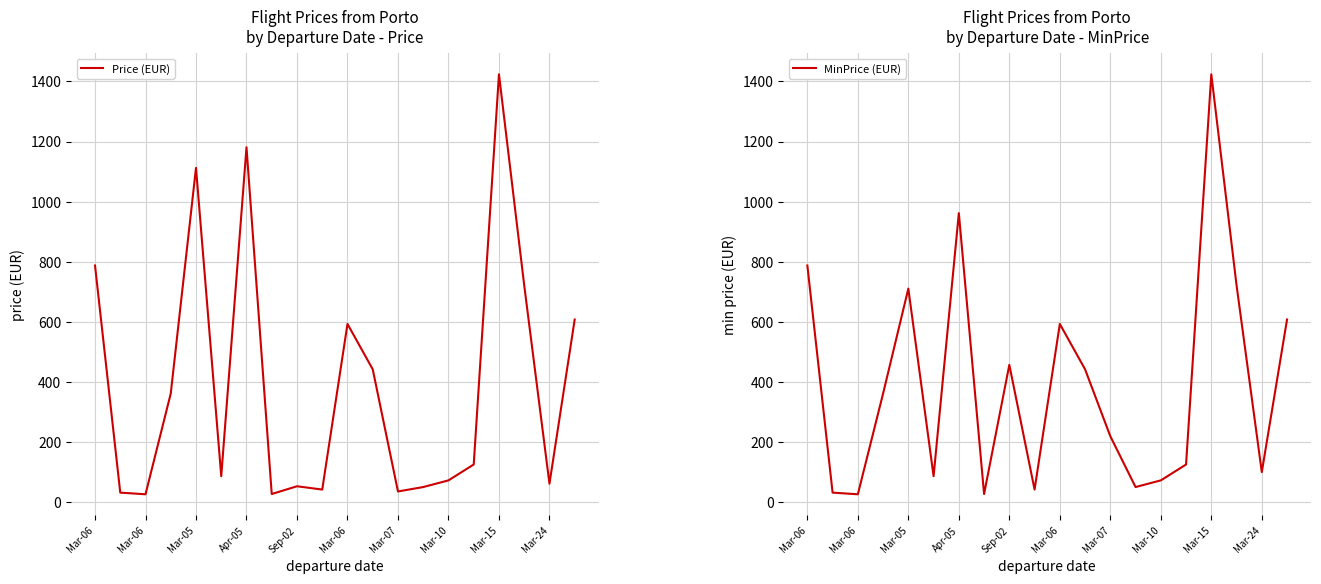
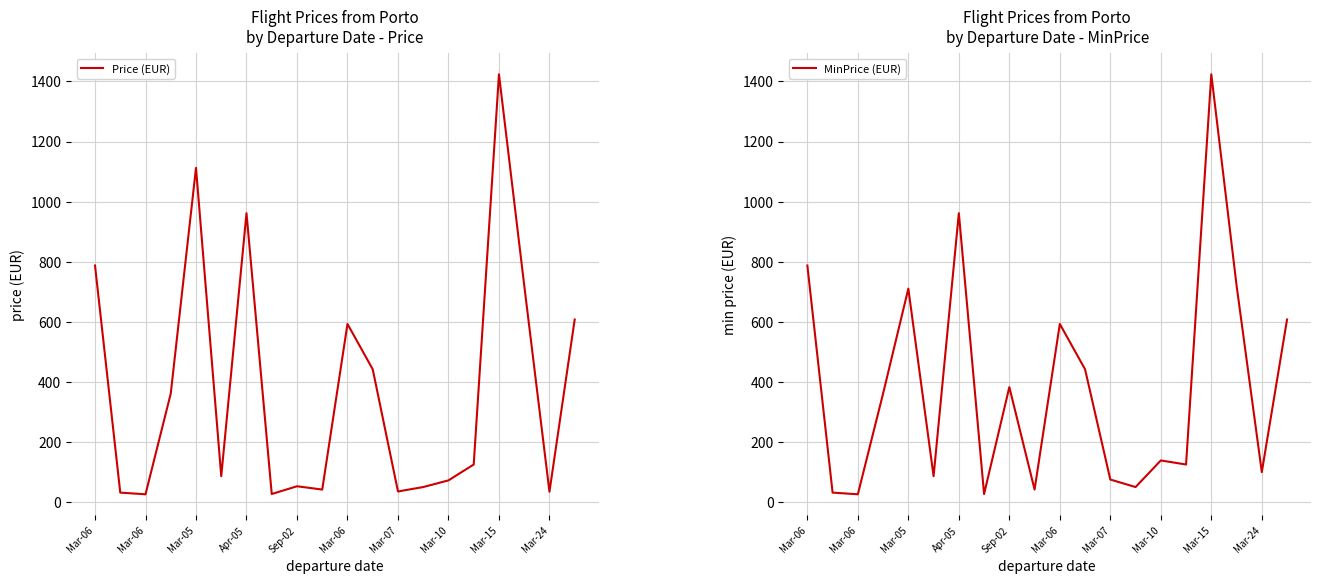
Flight Prices from Porto by Departure Date - Price, Apr-05: 1180 -> 960
Flight Prices from Porto by Departure Date - Price, Mar-24: 60 -> 30
Flight Prices from Porto by Departure Date - MinPrice, Sep-02: 460 -> 380
Flight Prices from Porto by Departure Date - MinPrice, Mar-07: 220 -> 80
Flight Prices from Porto by Departure Date - MinPrice, Mar-10: 70 -> 140
